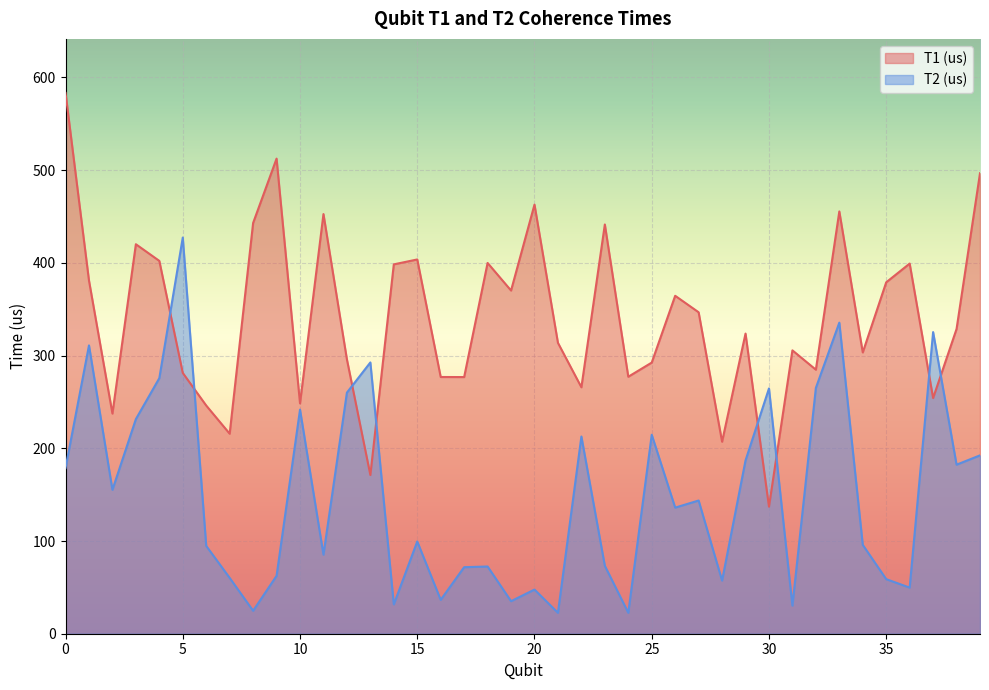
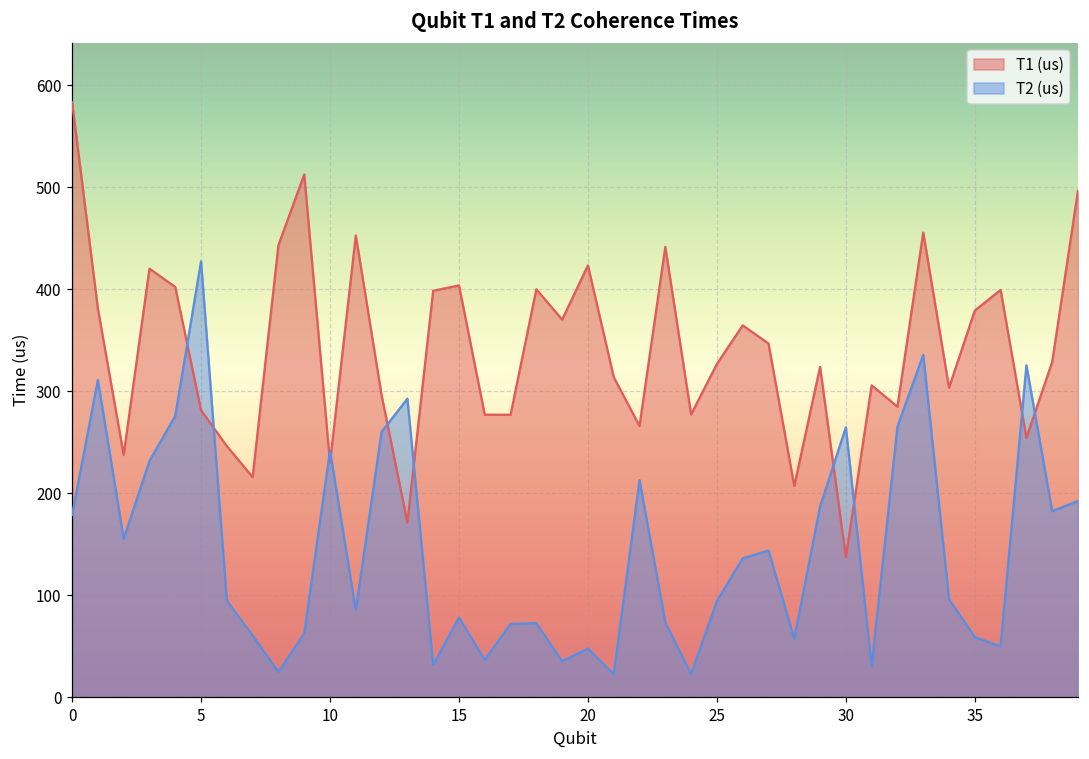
T1 (us), 10: 250 -> 230
T2 (us), 15: 100 -> 80
T1 (us), 20: 460 -> 420
T1 (us), 25: 290 -> 330
T2 (us), 25: 210 -> 90
